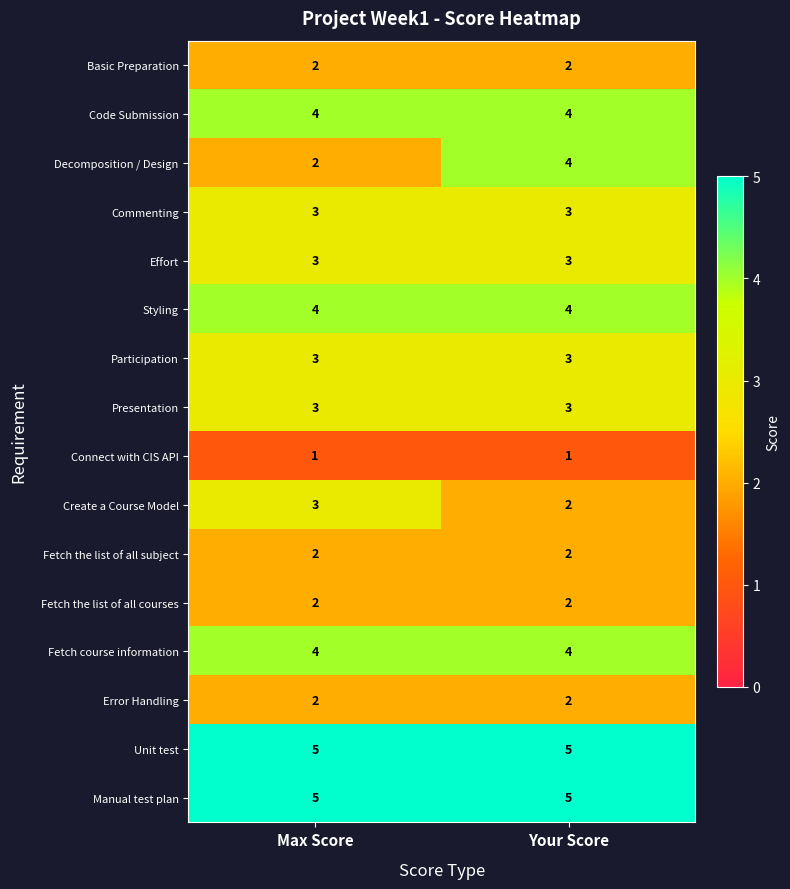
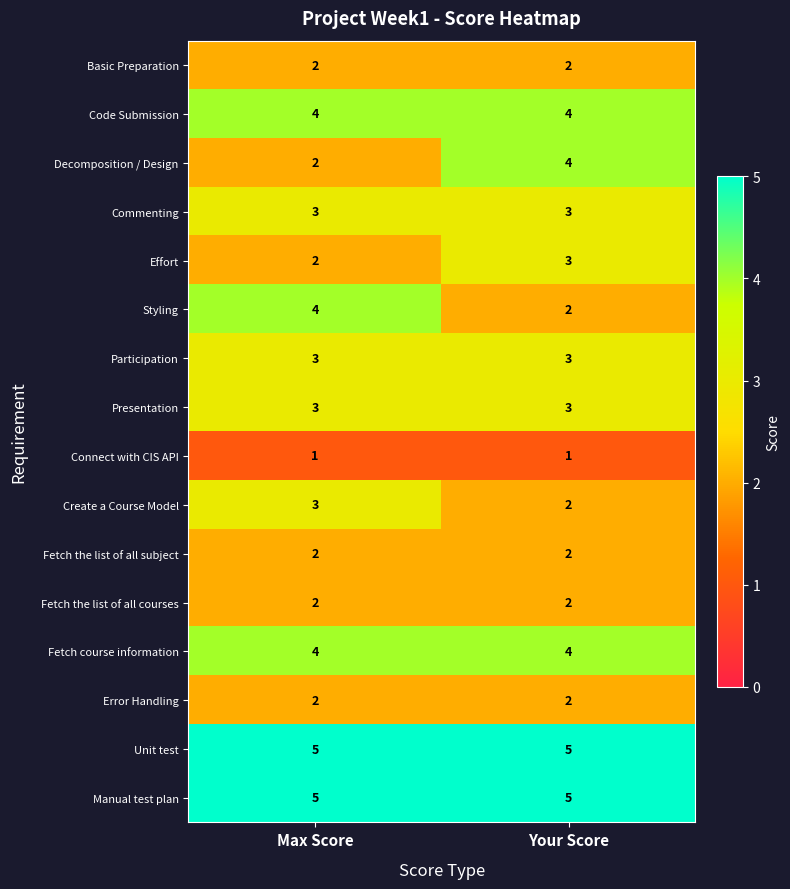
Effort, Max Score: 3 -> 2
Styling, Your Score: 4 -> 2
